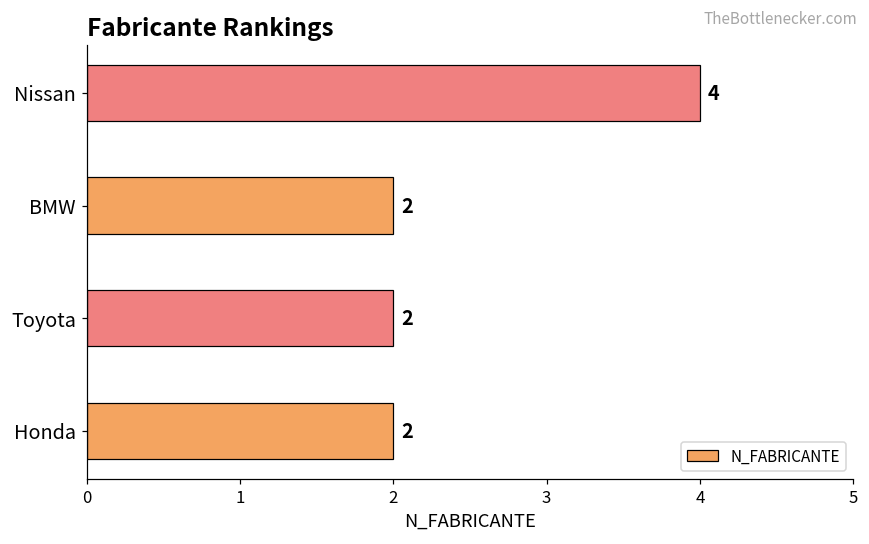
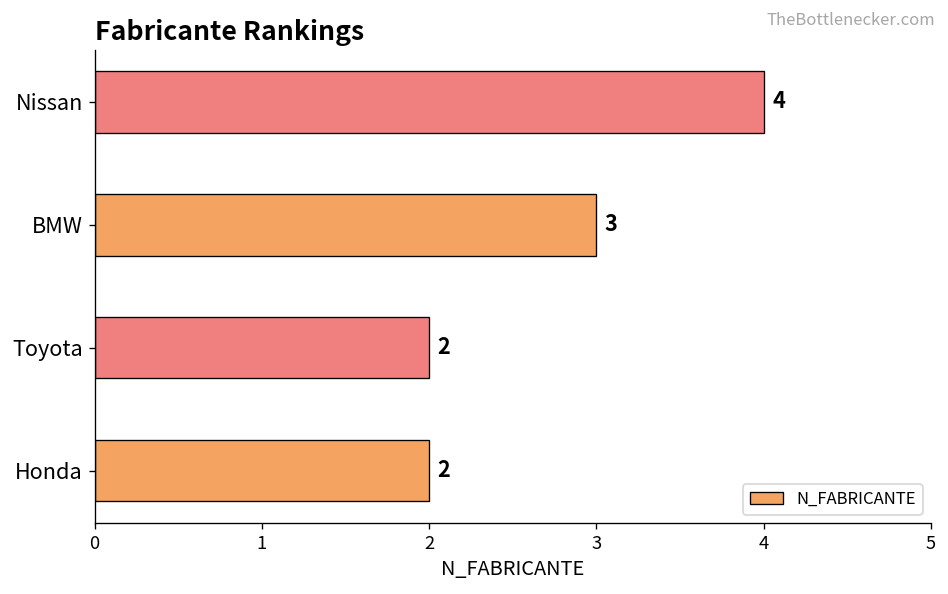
BMW: 2 -> 3
